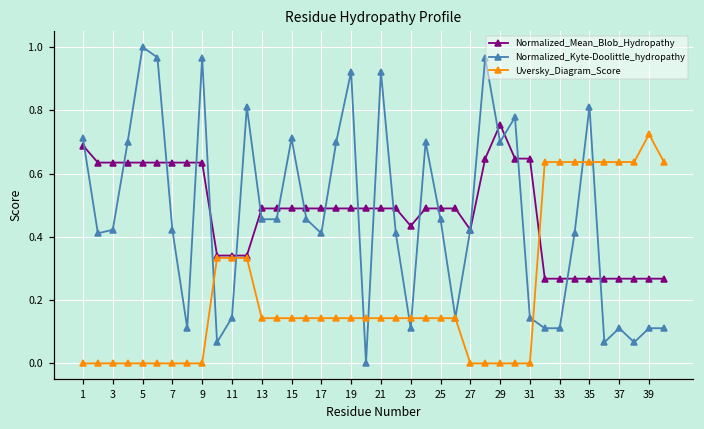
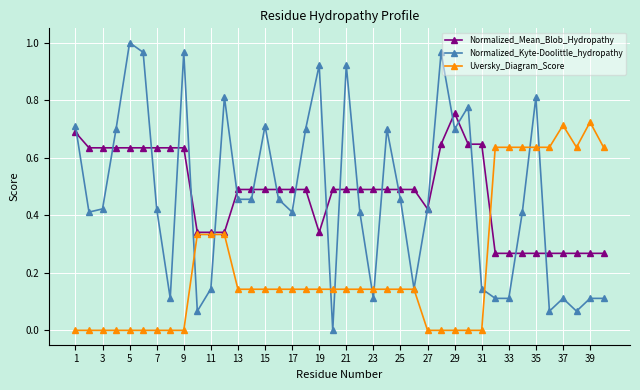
Normalized_Mean_Blob_Hydropathy, 19: 0.49 -> 0.34
Normalized_Mean_Blob_Hydropathy, 23: 0.43 -> 0.49
Uversky_Diagram_Score, 37: 0.64 -> 0.71
